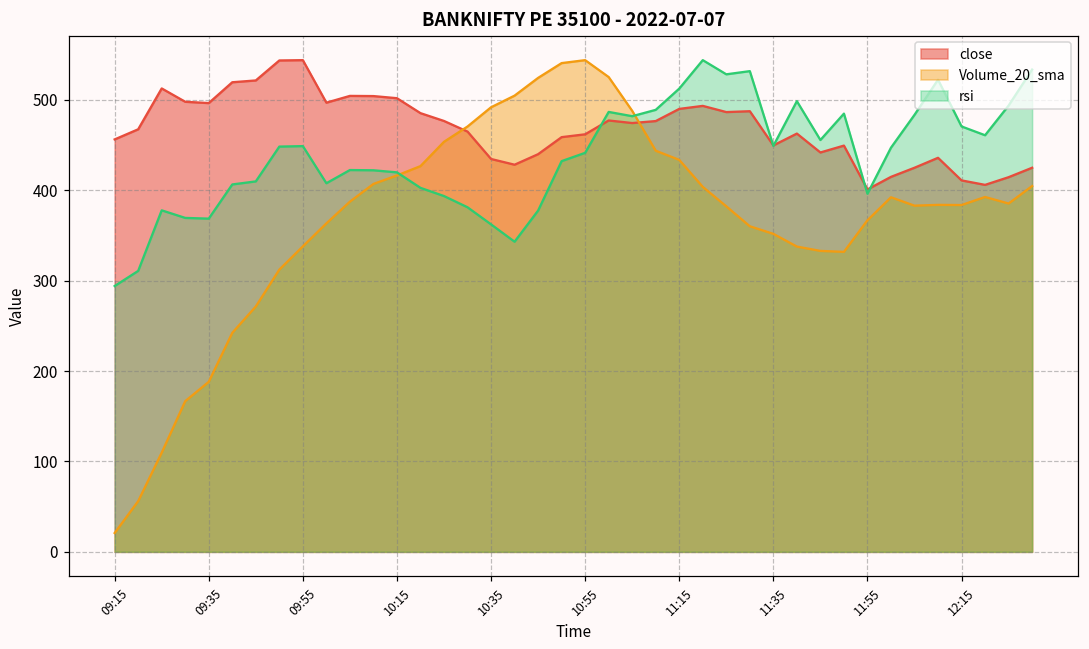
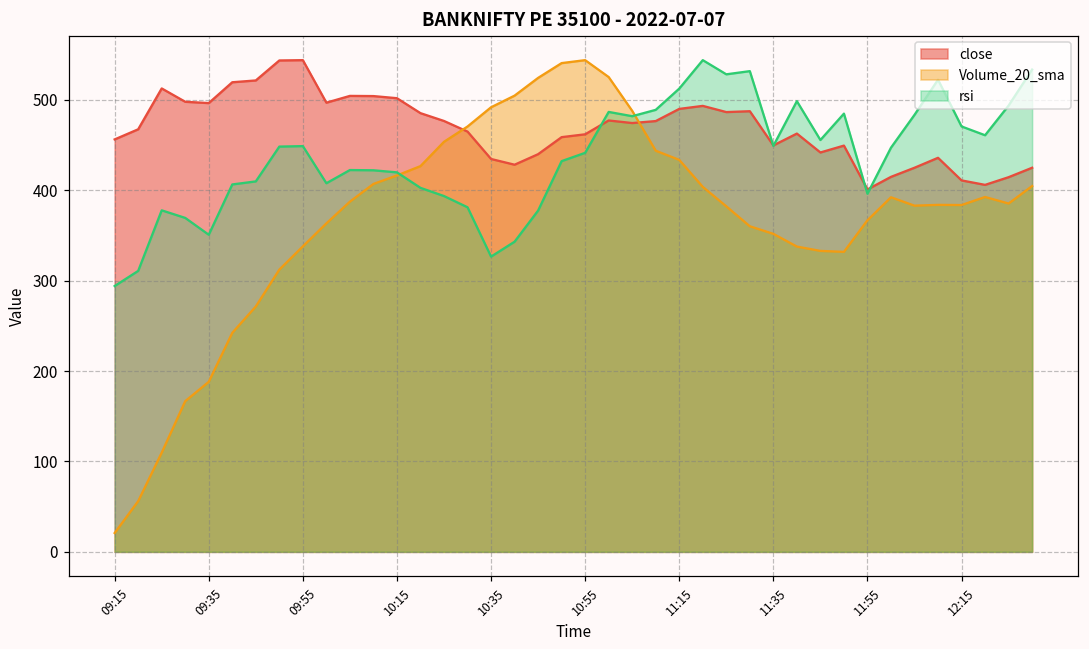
rsi, 09:35: 370 -> 350
rsi, 10:35: 360 -> 330
